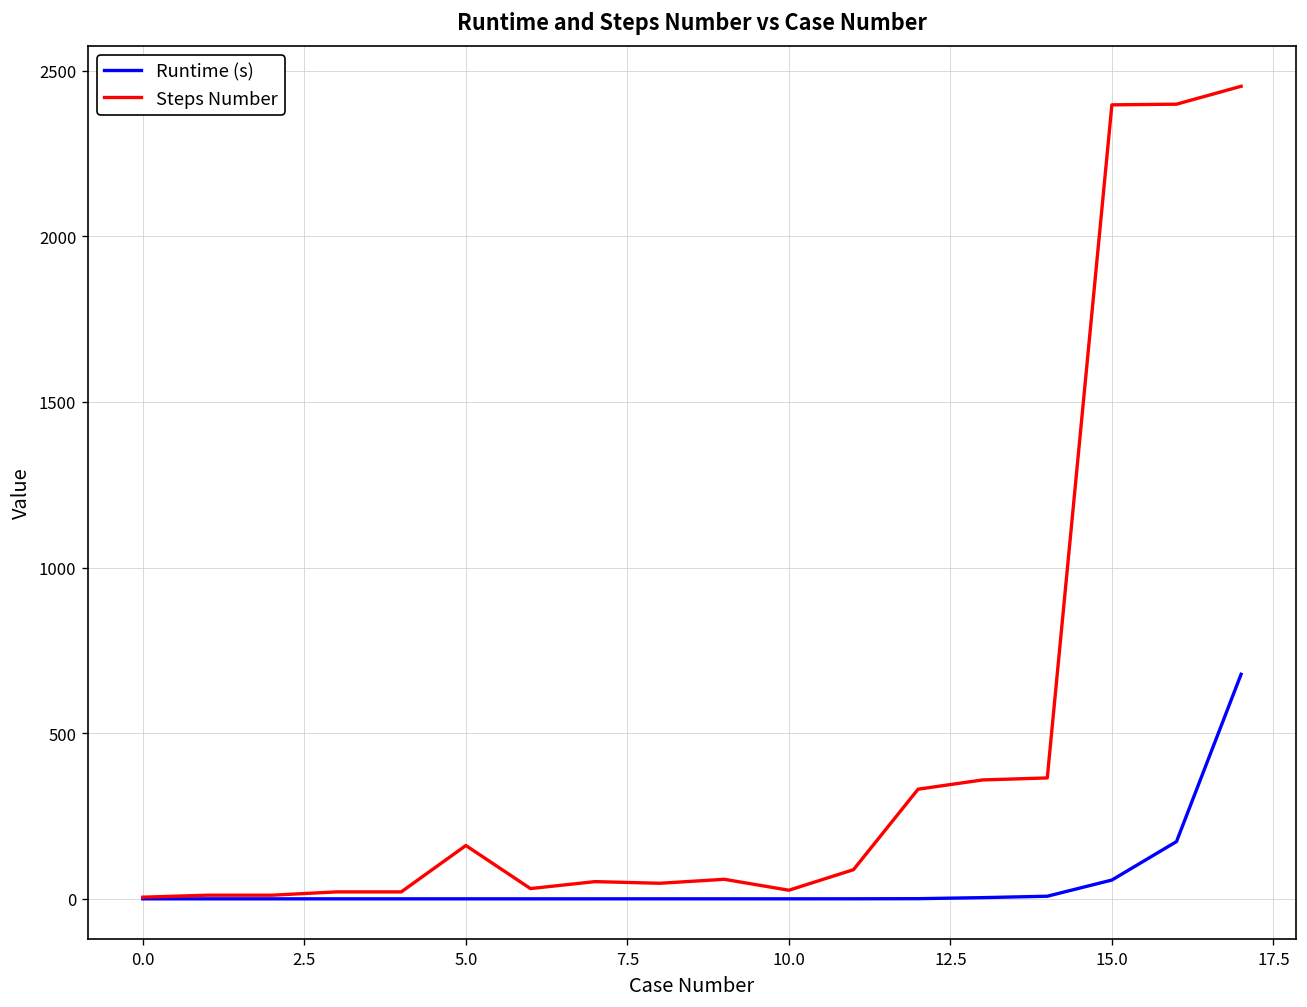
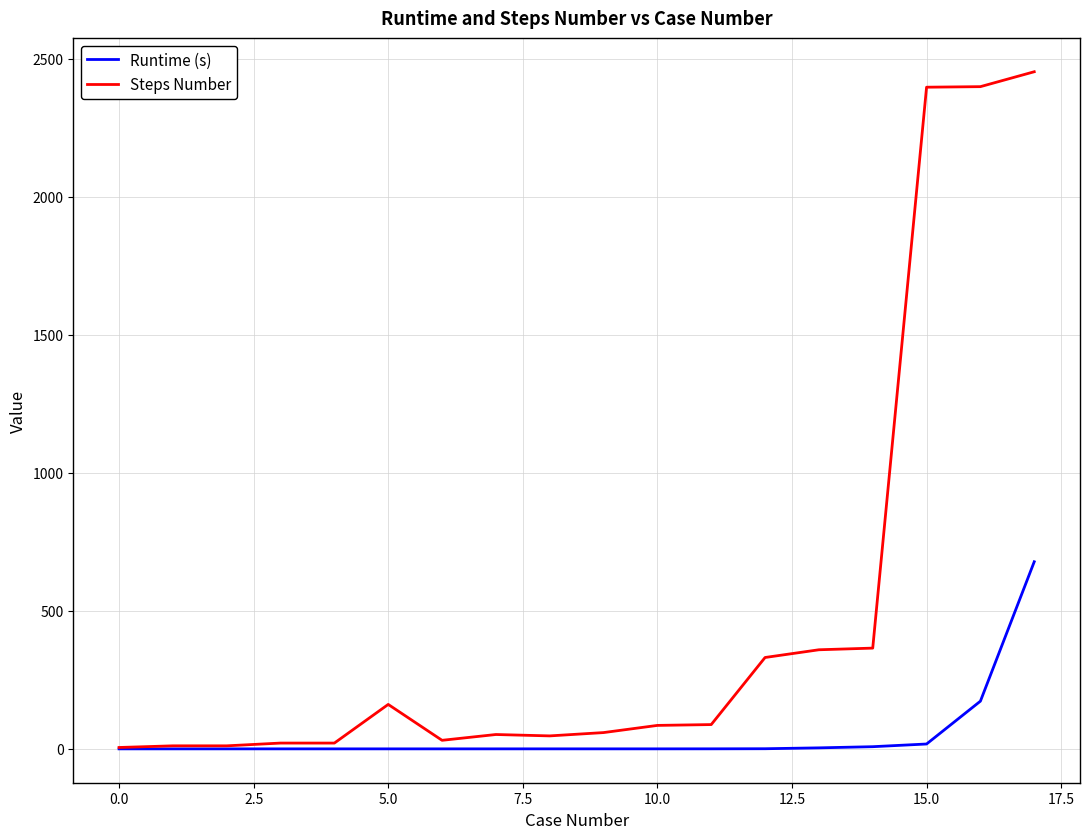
Steps Number, 10.0: 30 -> 90
Runtime (s), 15.0: 60 -> 20
